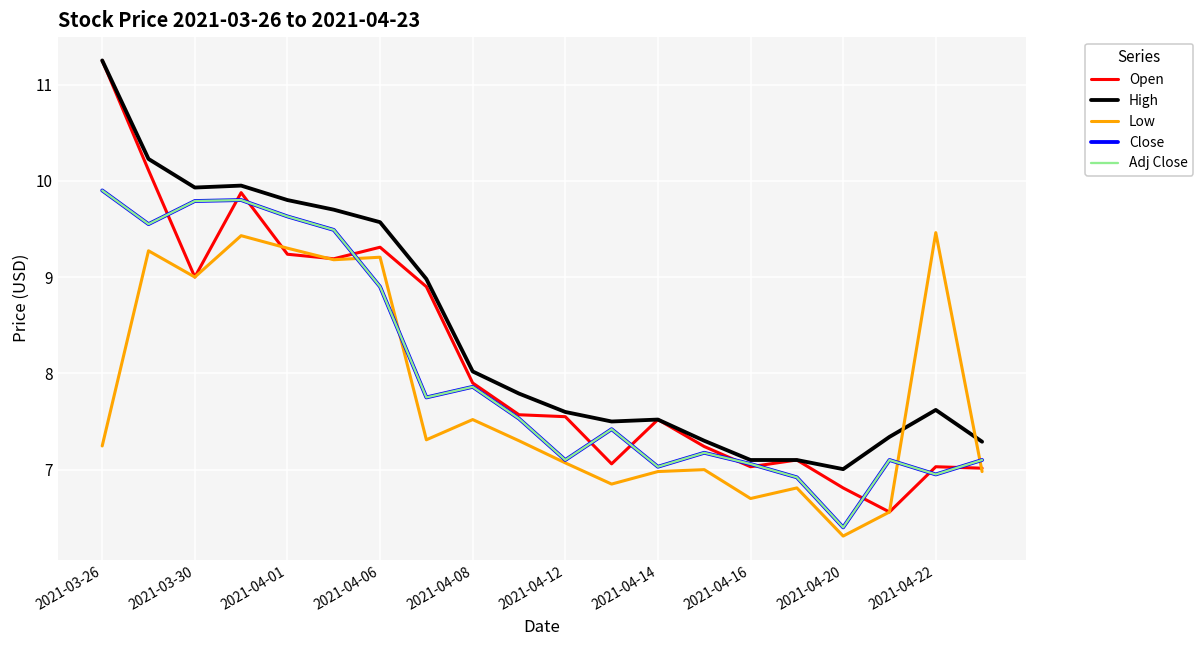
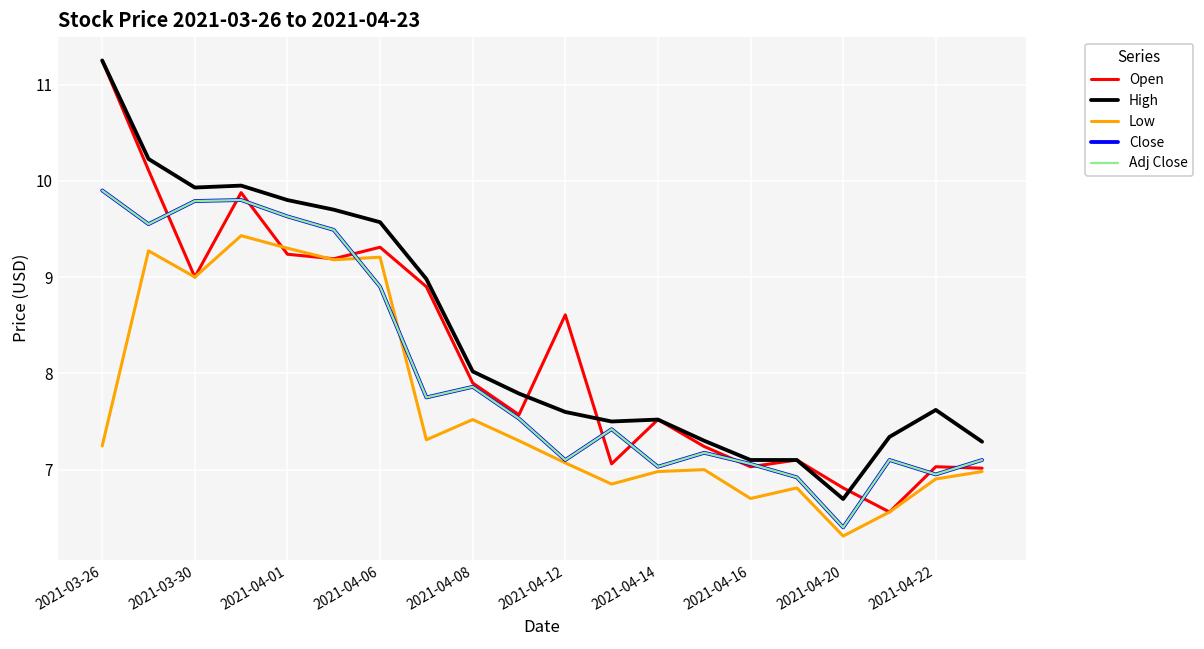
Open, 2021-04-12: 7.6 -> 8.6
High, 2021-04-20: 7.0 -> 6.7
Low, 2021-04-22: 9.5 -> 6.9
